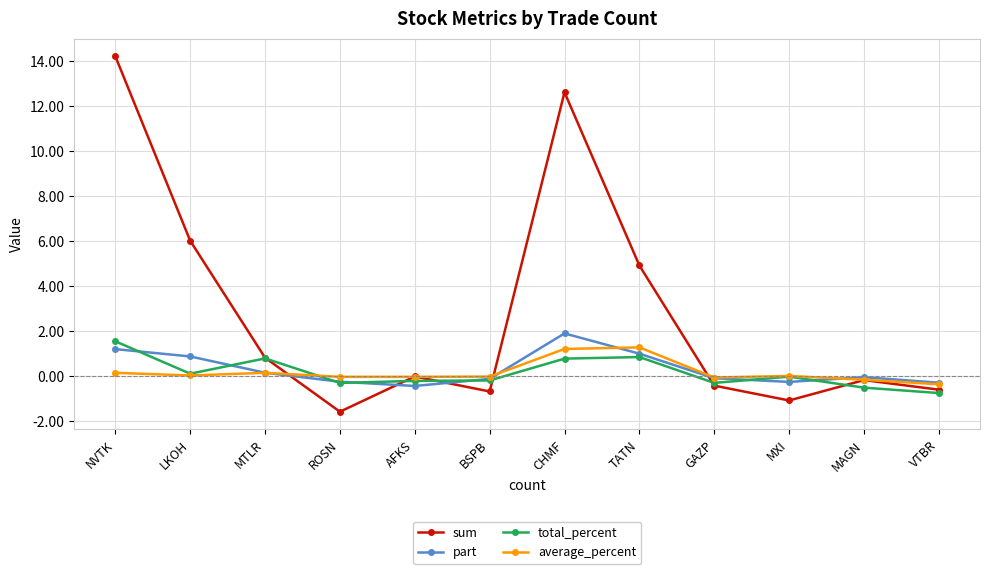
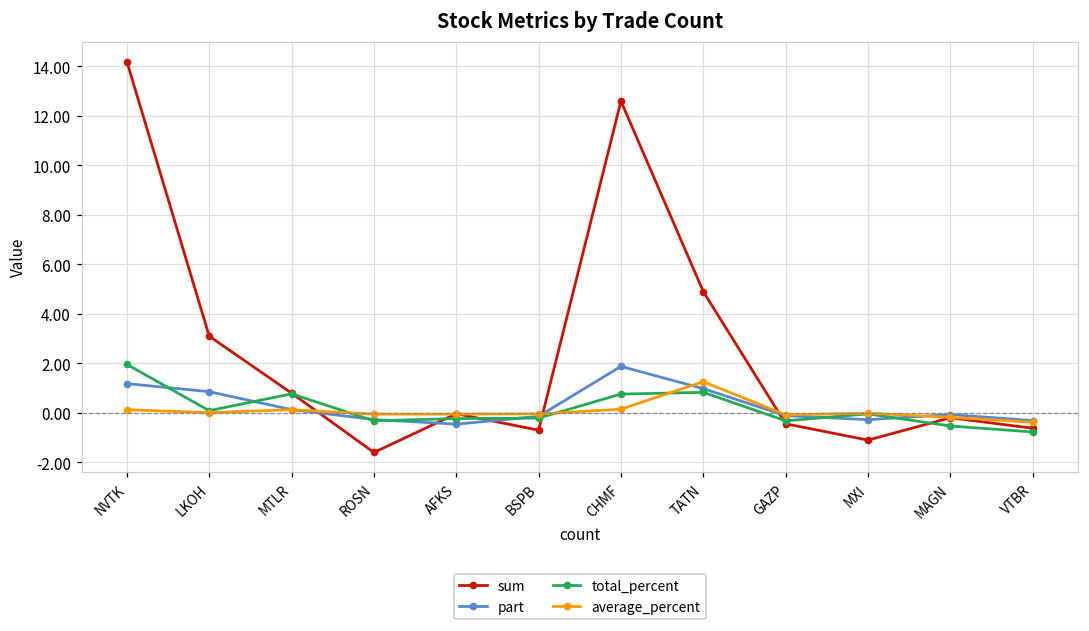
total_percent, NVTK: 1.5 -> 2.0
sum, LKOH: 6.0 -> 3.1
average_percent, CHMF: 1.2 -> 0.2
